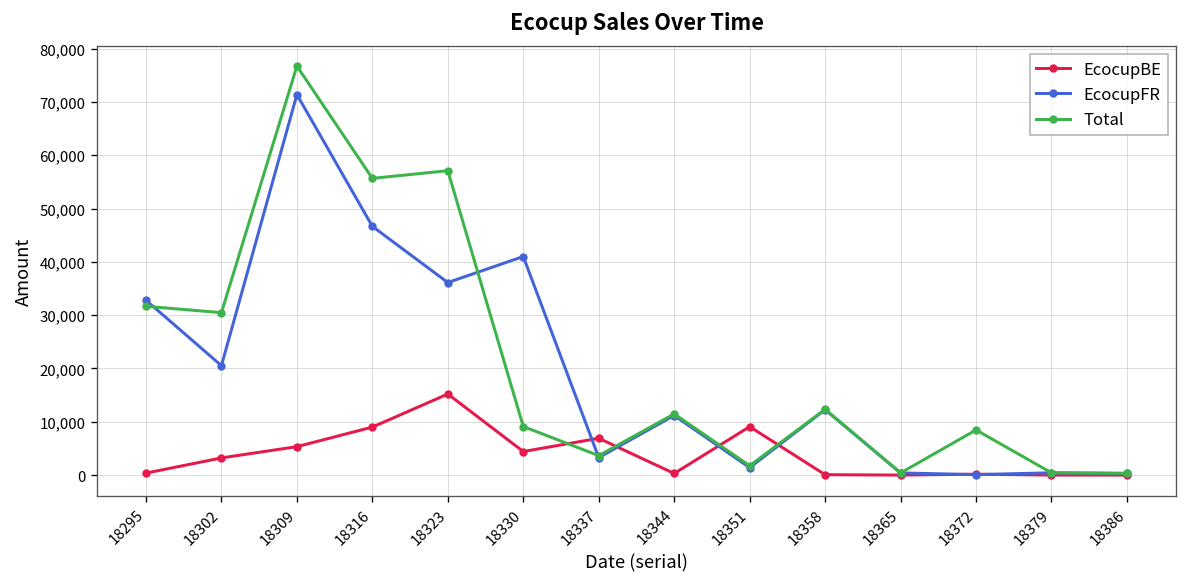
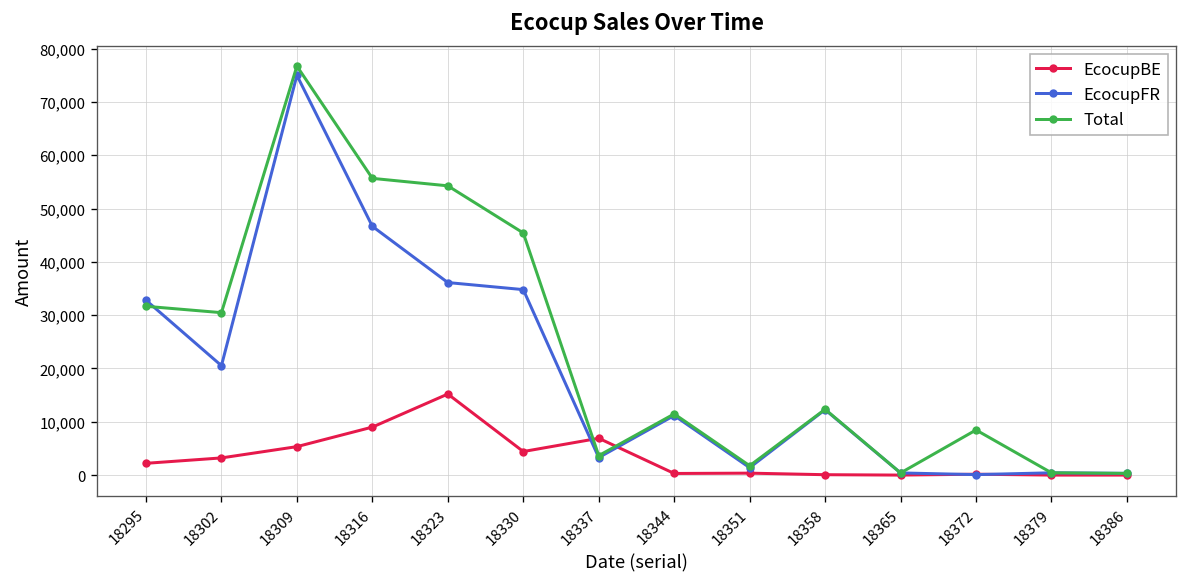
EcocupBE, 18295: 0 -> 2,000
EcocupFR, 18309: 71,000 -> 75,000
Total, 18323: 57,000 -> 54,000
EcocupFR, 18330: 41,000 -> 35,000
Total, 18330: 9,000 -> 45,000
EcocupBE, 18351: 9,000 -> 0
